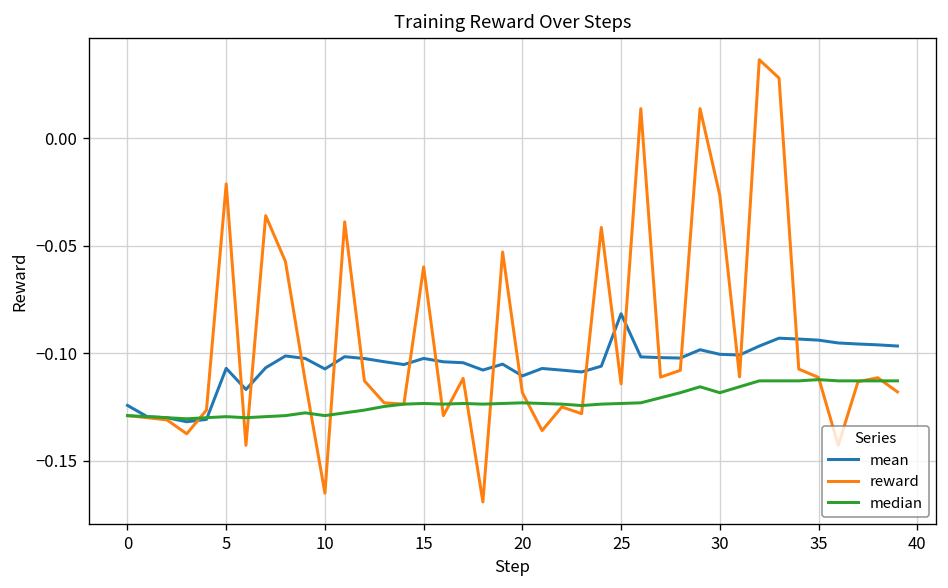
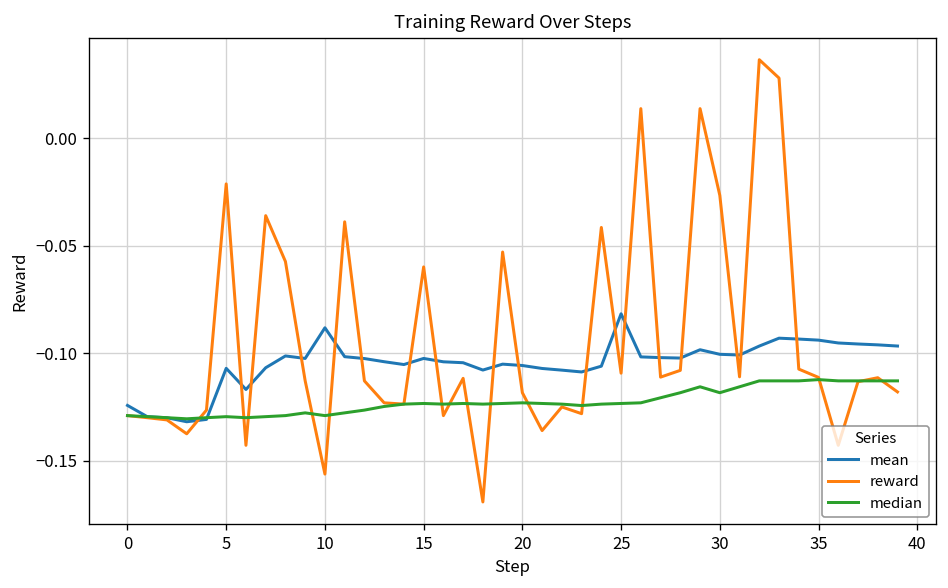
mean, 10: -0.107 -> -0.088
reward, 10: -0.165 -> -0.156
mean, 20: -0.111 -> -0.106
reward, 25: -0.114 -> -0.109
